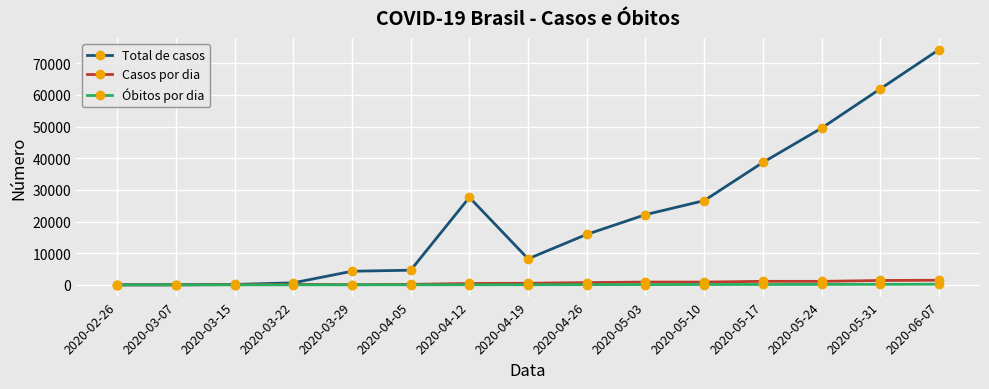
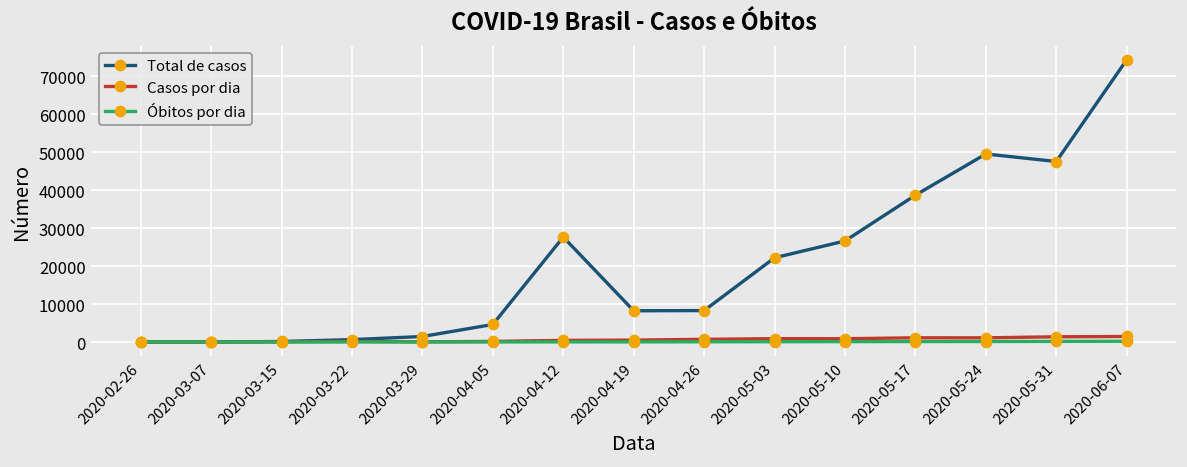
Total de casos, 2020-03-29: 4000 -> 1000
Total de casos, 2020-04-26: 16000 -> 8000
Total de casos, 2020-05-31: 62000 -> 48000
